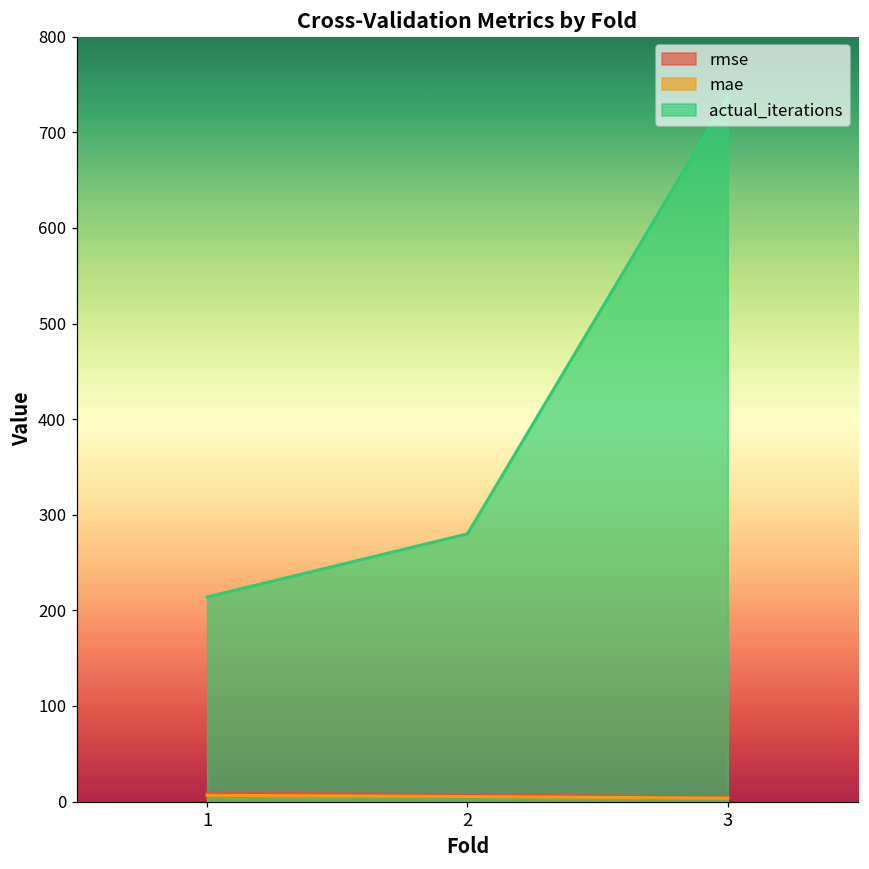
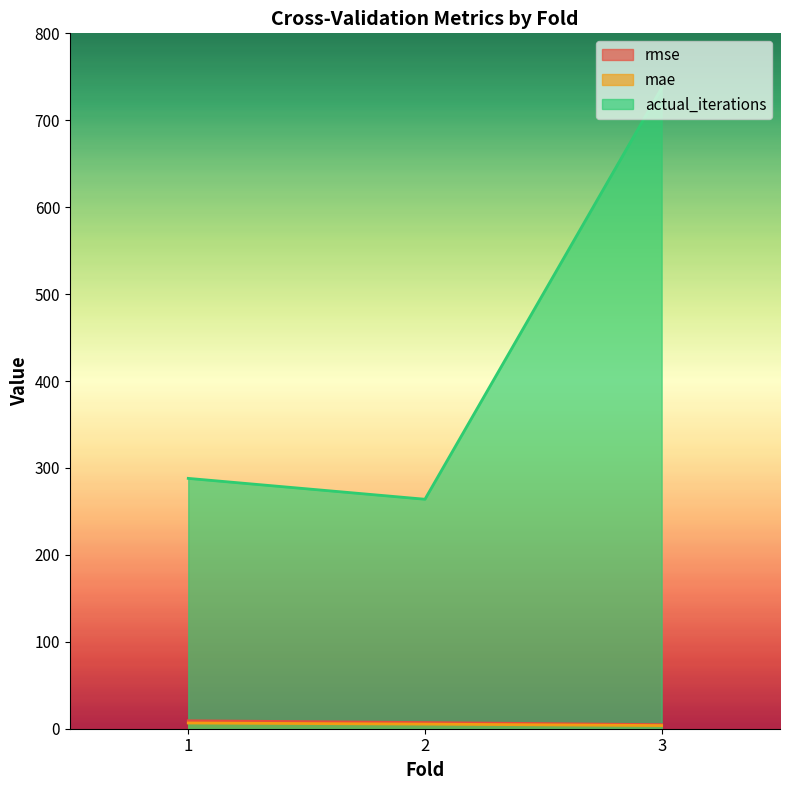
actual_iterations, 1: 210 -> 290
actual_iterations, 2: 280 -> 260
